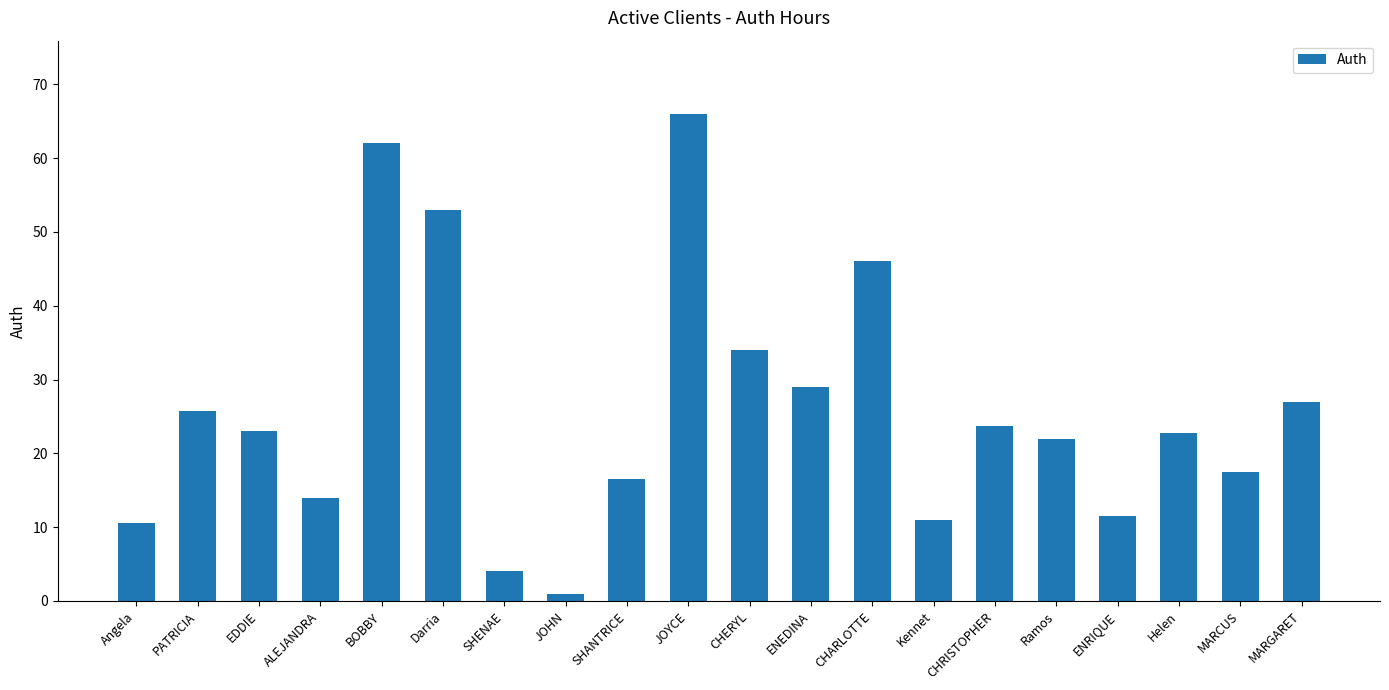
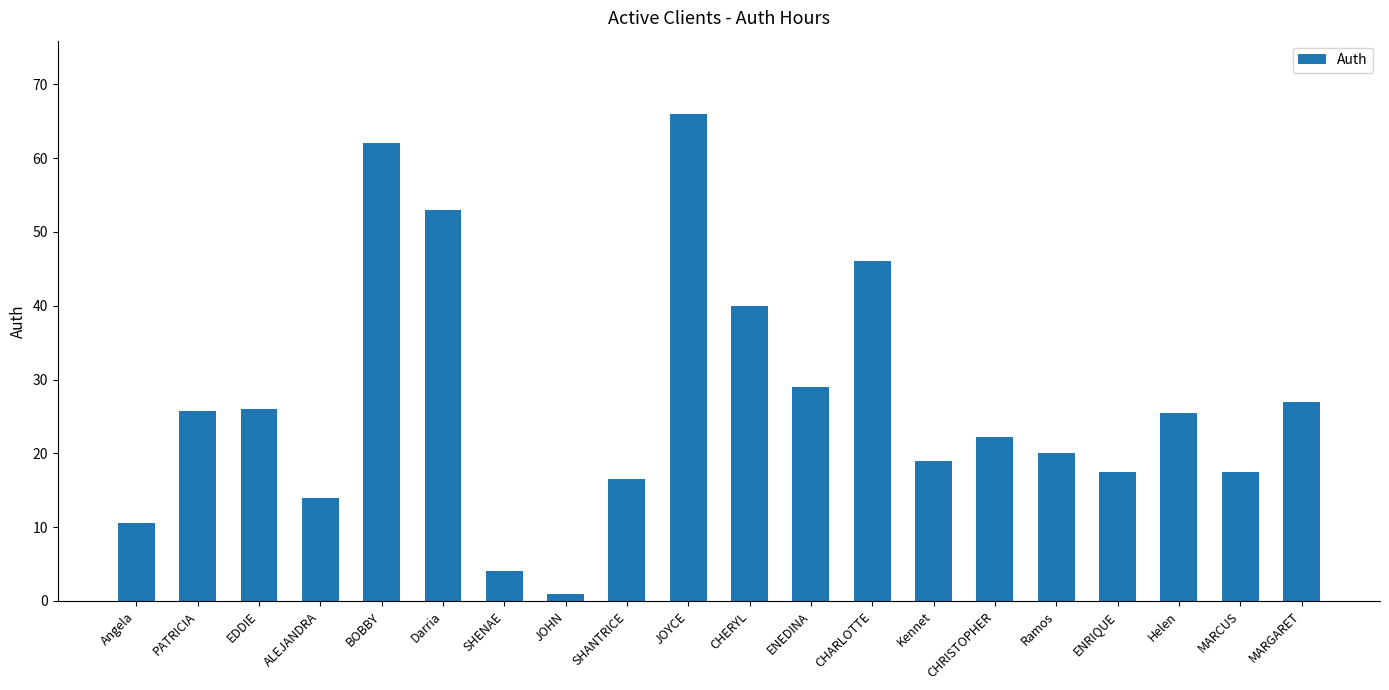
EDDIE: 23 -> 26
CHERYL: 34 -> 40
Kennet: 11 -> 19
CHRISTOPHER: 24 -> 22
Ramos: 22 -> 20
ENRIQUE: 12 -> 18
Helen: 23 -> 26
